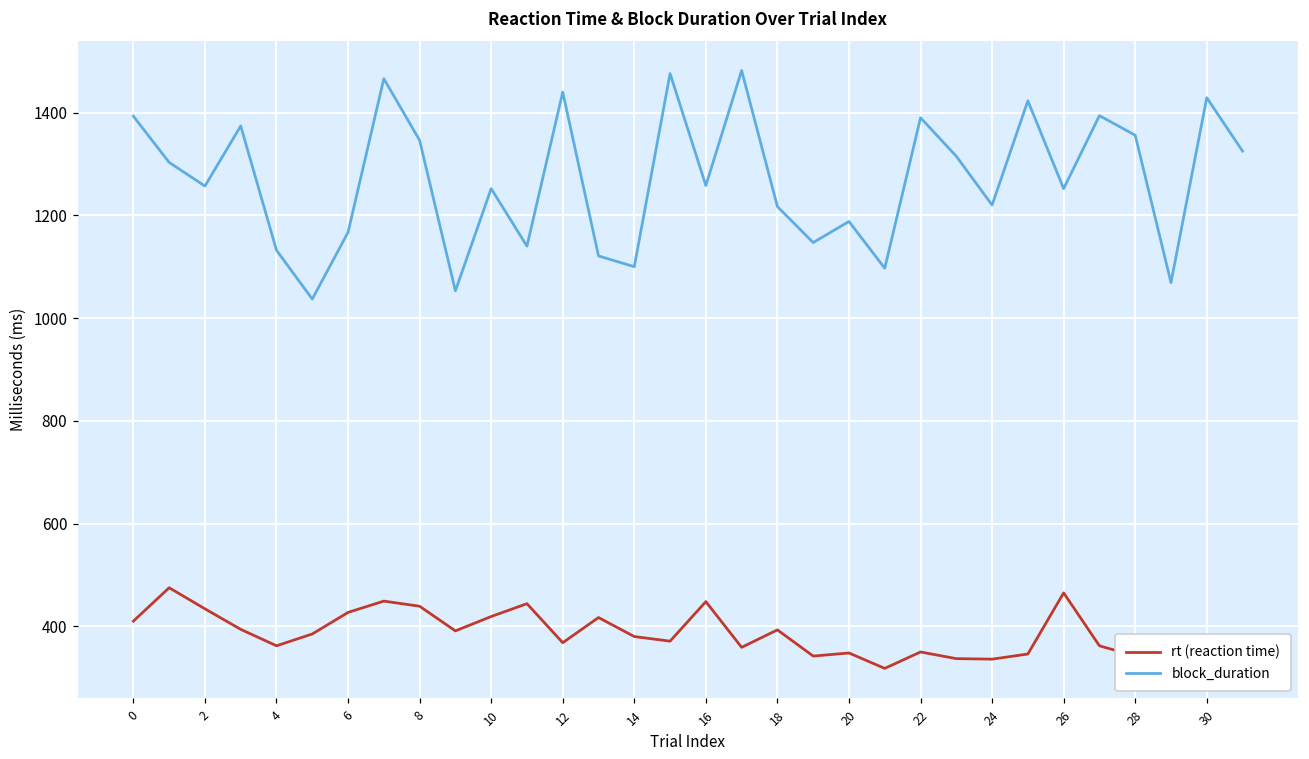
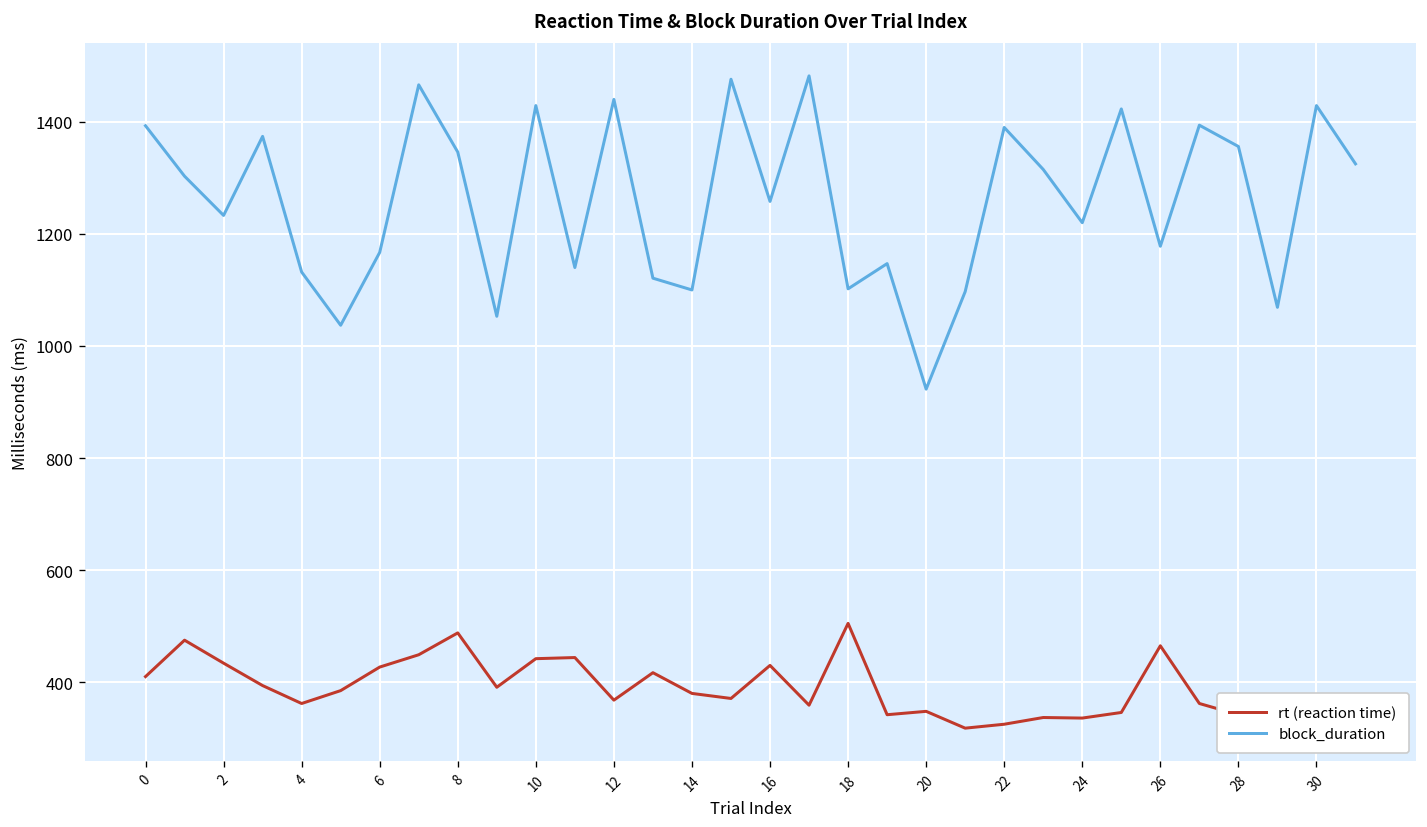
block_duration, 2: 1260 -> 1230
rt (reaction time), 8: 440 -> 490
rt (reaction time), 10: 420 -> 440
block_duration, 10: 1250 -> 1430
rt (reaction time), 16: 450 -> 430
rt (reaction time), 18: 390 -> 510
block_duration, 18: 1220 -> 1100
block_duration, 20: 1190 -> 920
rt (reaction time), 22: 350 -> 330
block_duration, 26: 1250 -> 1180
